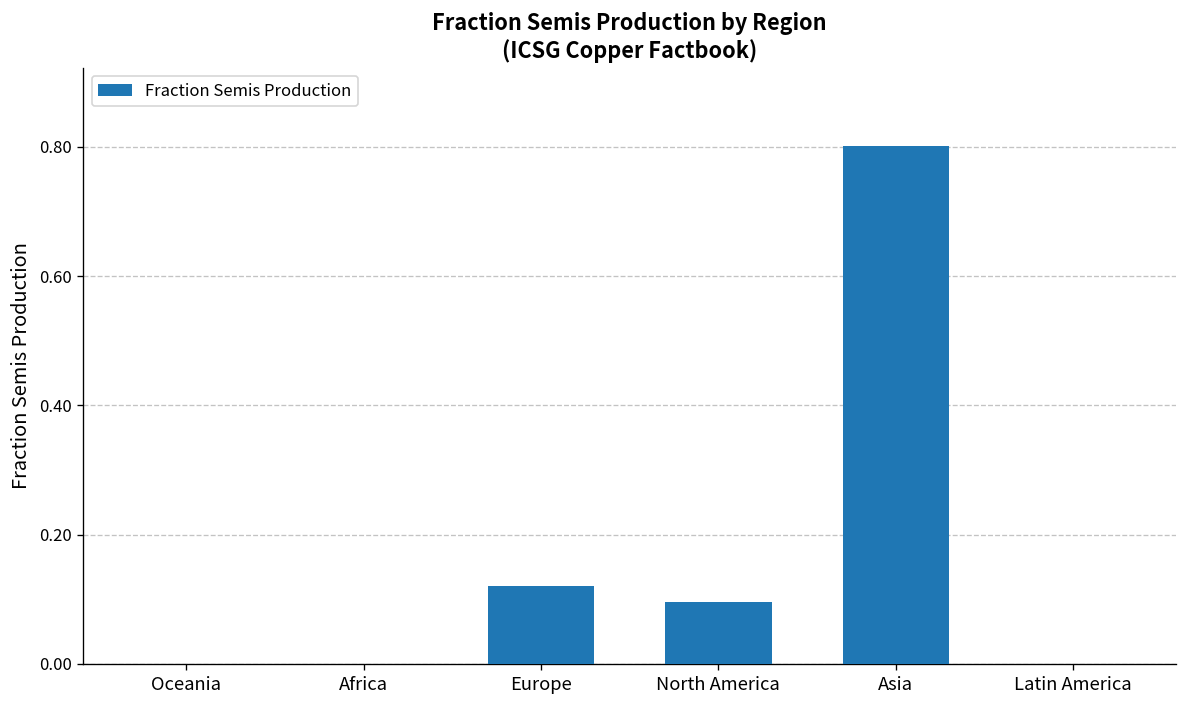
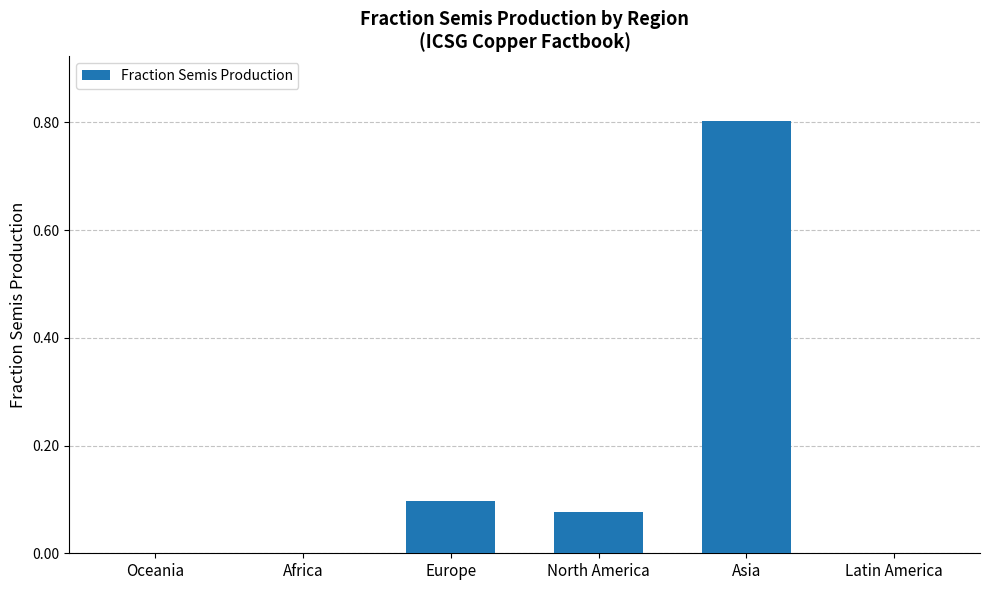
Europe: 0.12 -> 0.10
North America: 0.10 -> 0.08
